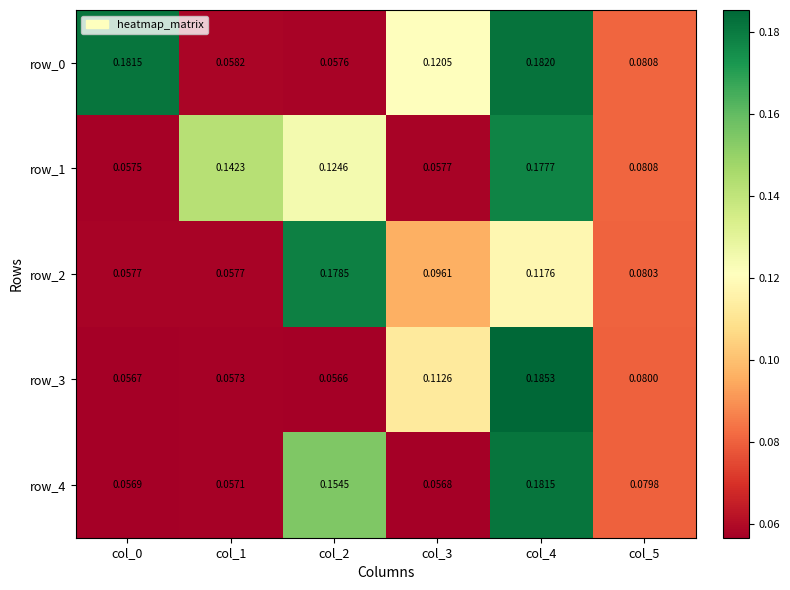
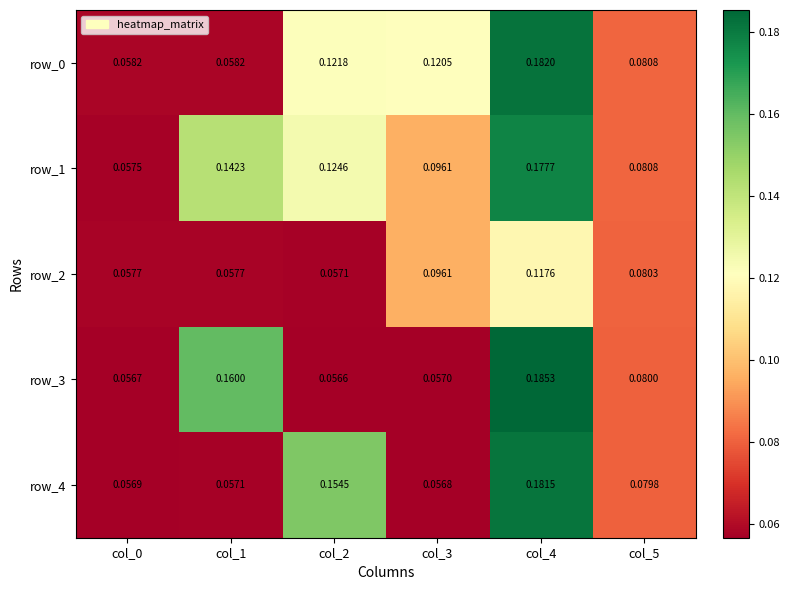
row_0, col_0: 0.1815 -> 0.0582
row_0, col_2: 0.0576 -> 0.1218
row_1, col_3: 0.0577 -> 0.0961
row_2, col_2: 0.1785 -> 0.0571
row_3, col_1: 0.0573 -> 0.1600
row_3, col_3: 0.1126 -> 0.0570
